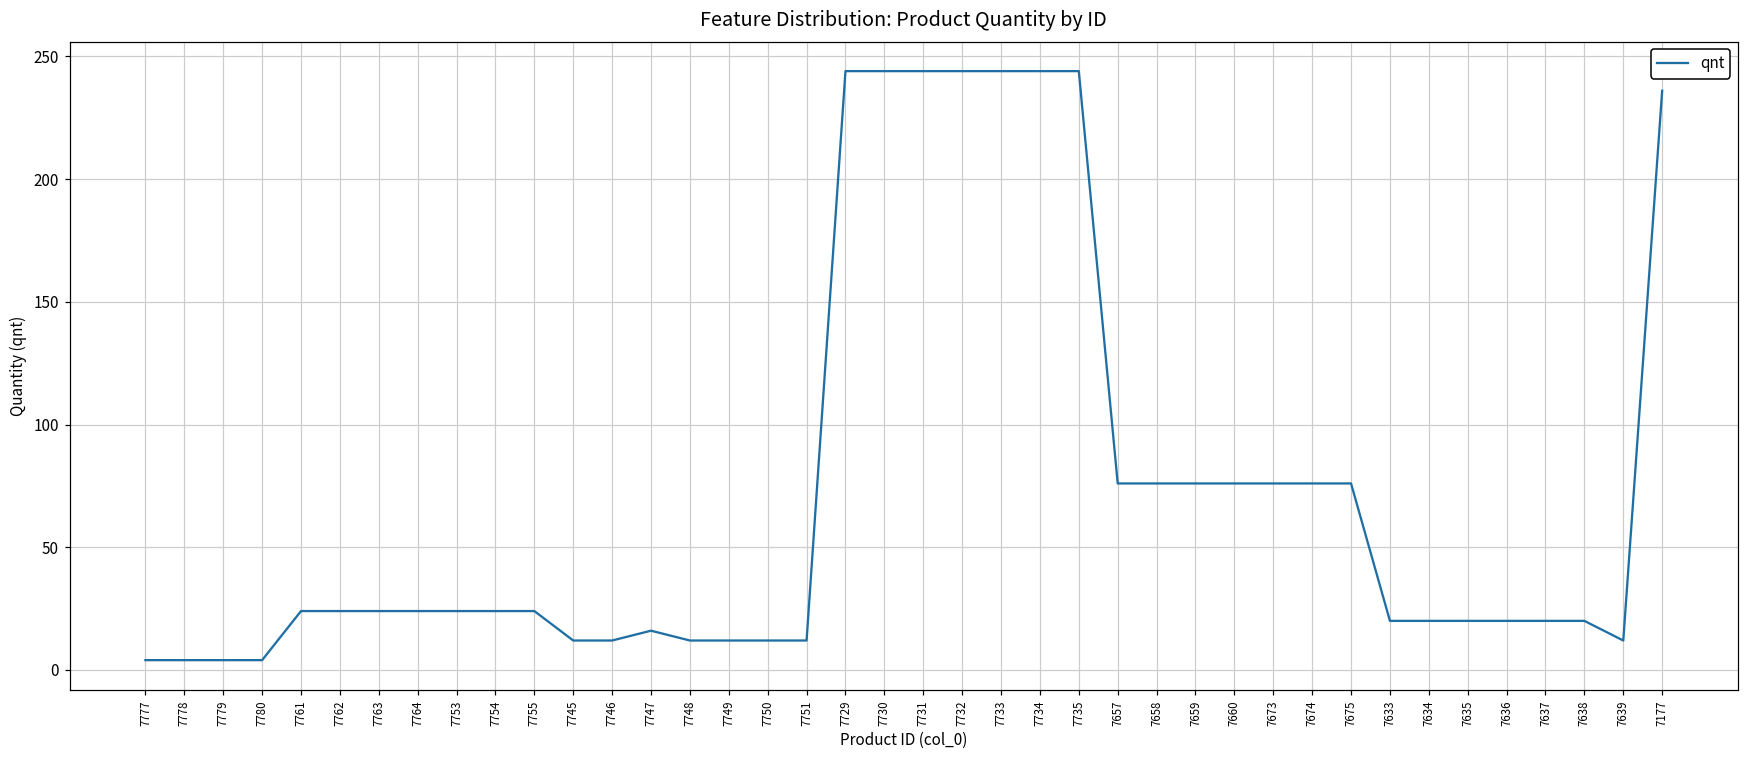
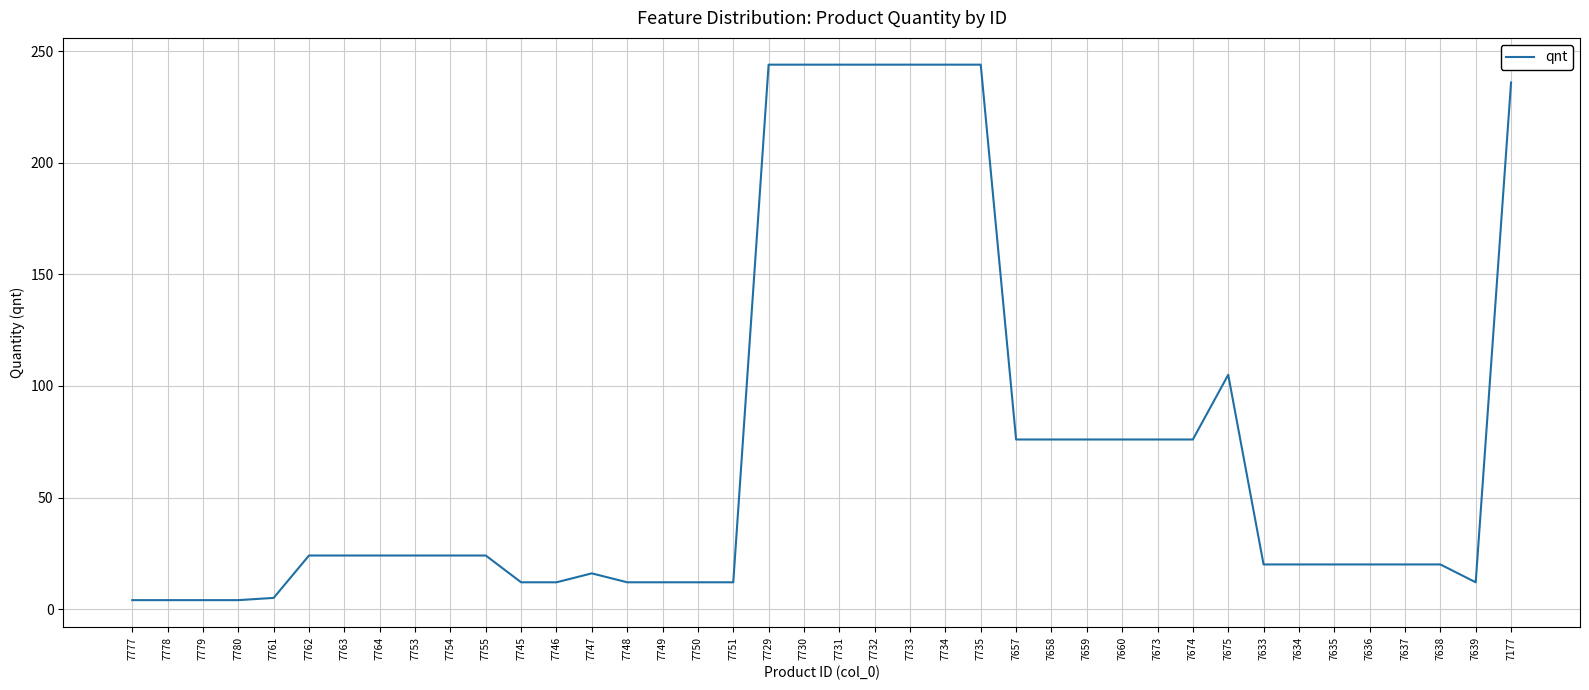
7761: 24 -> 5
7675: 76 -> 105
